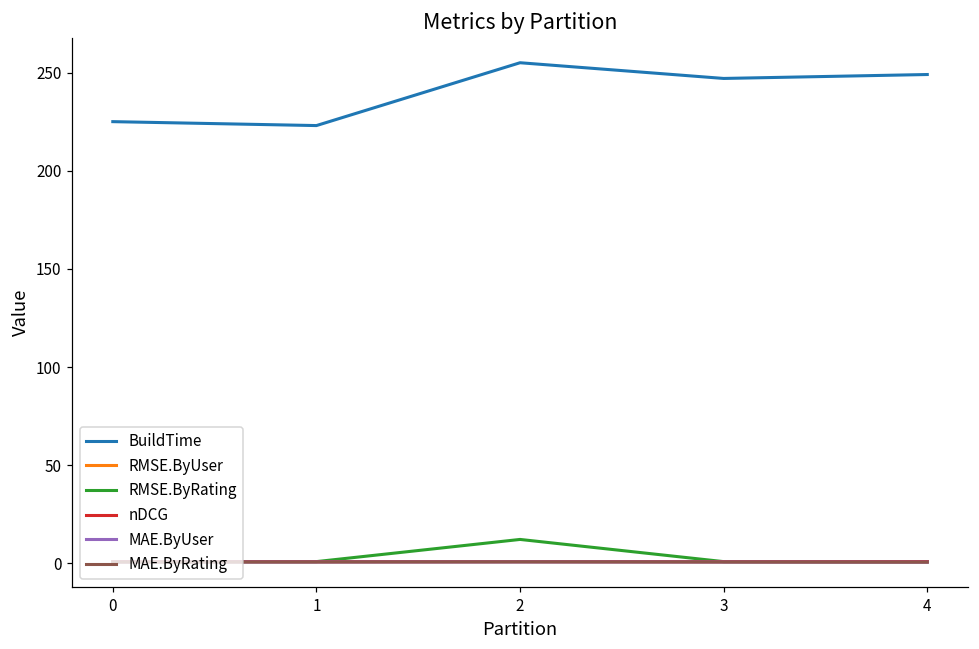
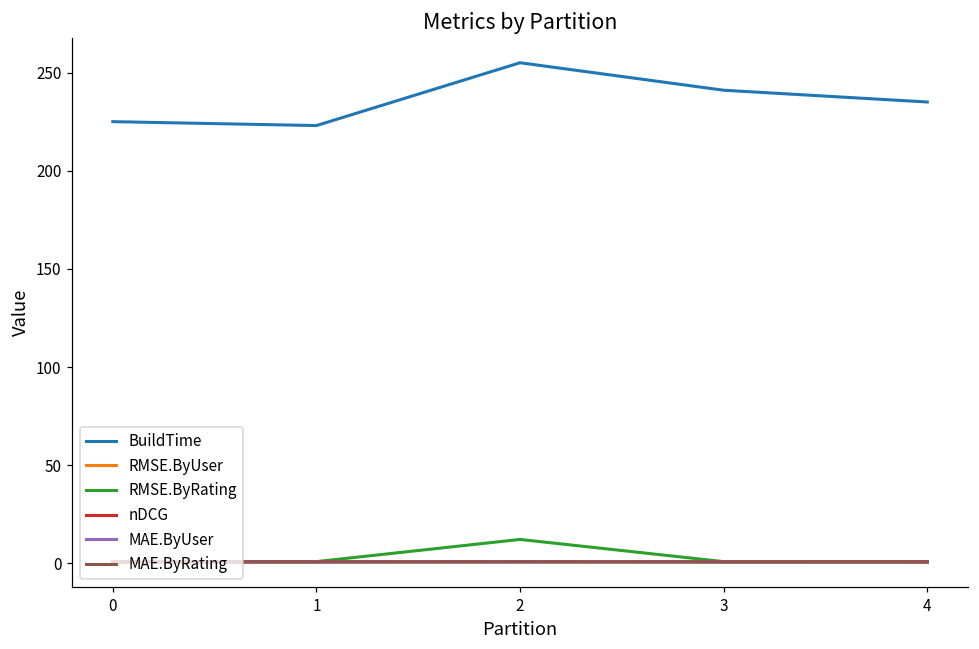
BuildTime, 3: 247 -> 241
BuildTime, 4: 249 -> 235
